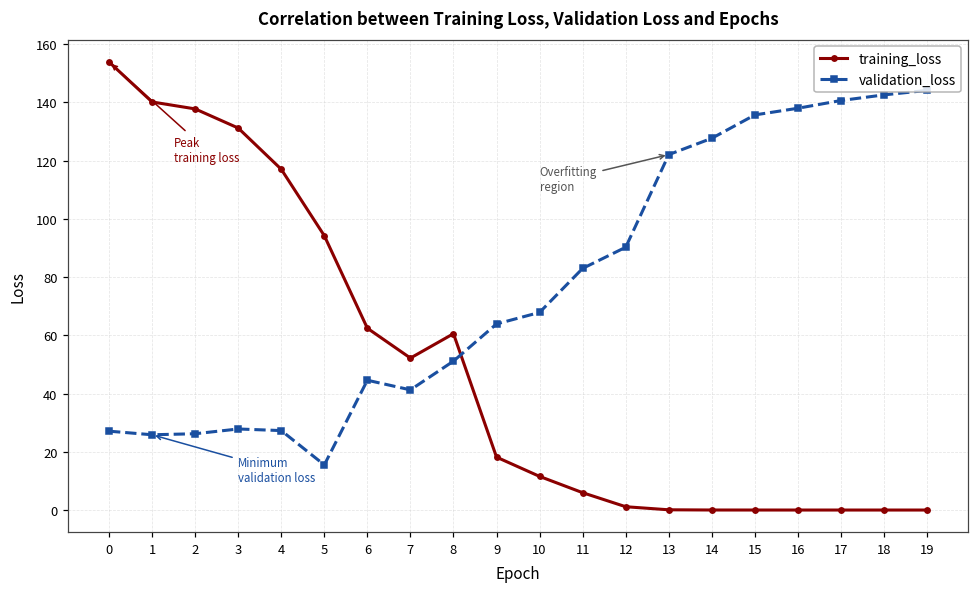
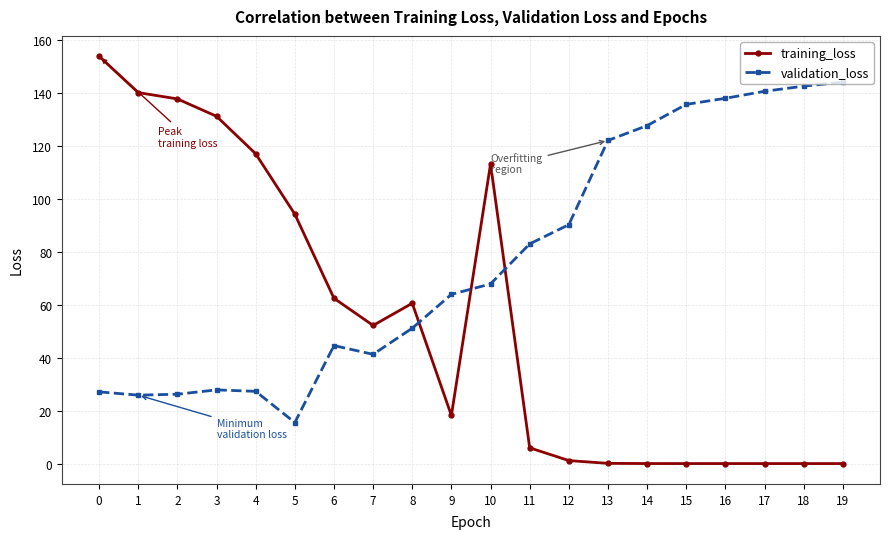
training_loss, 10: 12 -> 113
